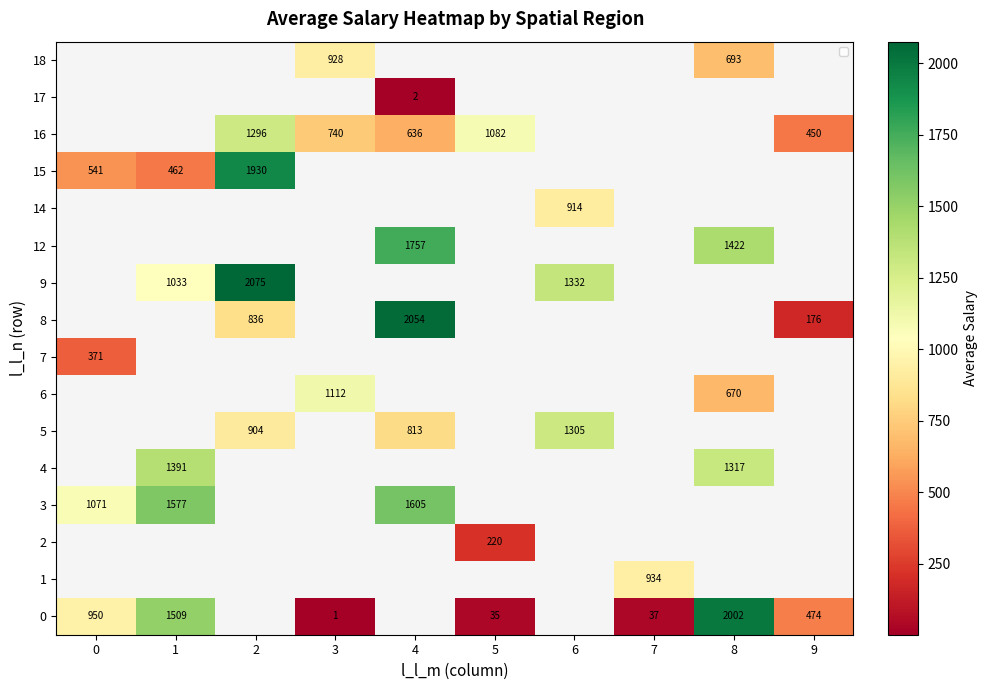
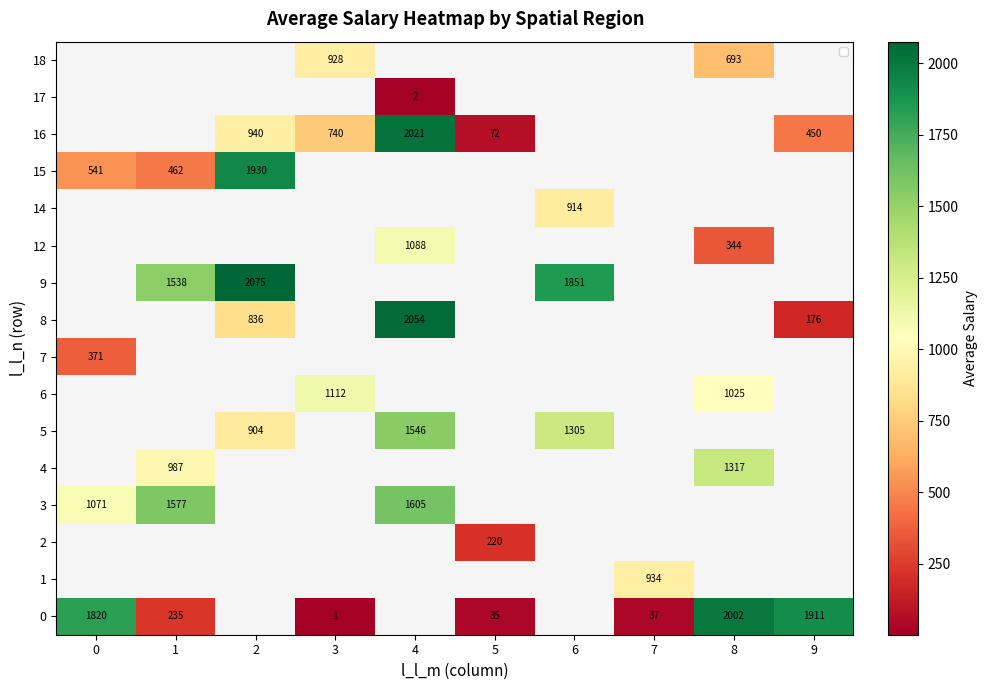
16, 2: 1296 -> 940
16, 4: 636 -> 2021
16, 5: 1082 -> 72
12, 4: 1757 -> 1088
12, 8: 1422 -> 344
9, 1: 1033 -> 1538
9, 6: 1332 -> 1851
6, 8: 670 -> 1025
5, 4: 813 -> 1546
4, 1: 1391 -> 987
0, 0: 950 -> 1820
0, 1: 1509 -> 235
0, 9: 474 -> 1911
